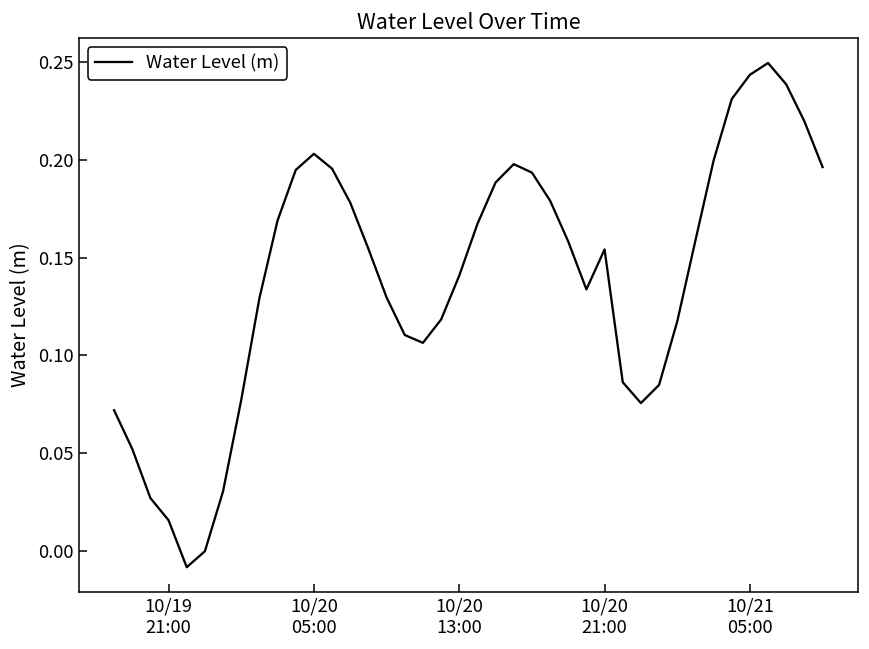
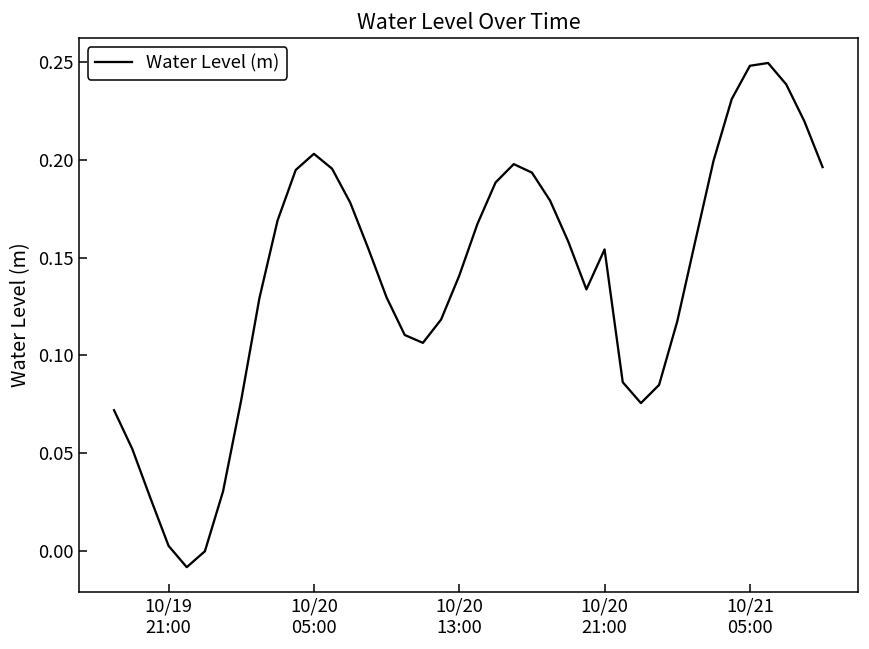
10/19 21:00: 0.016 -> 0.003
10/21 05:00: 0.243 -> 0.248
